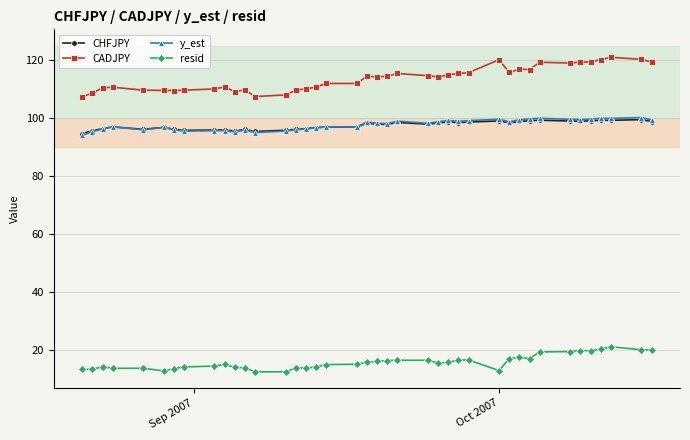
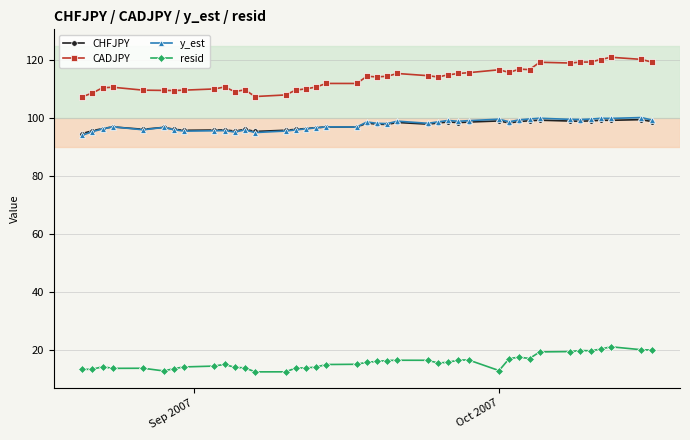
CADJPY, Oct 2007: 120 -> 117
